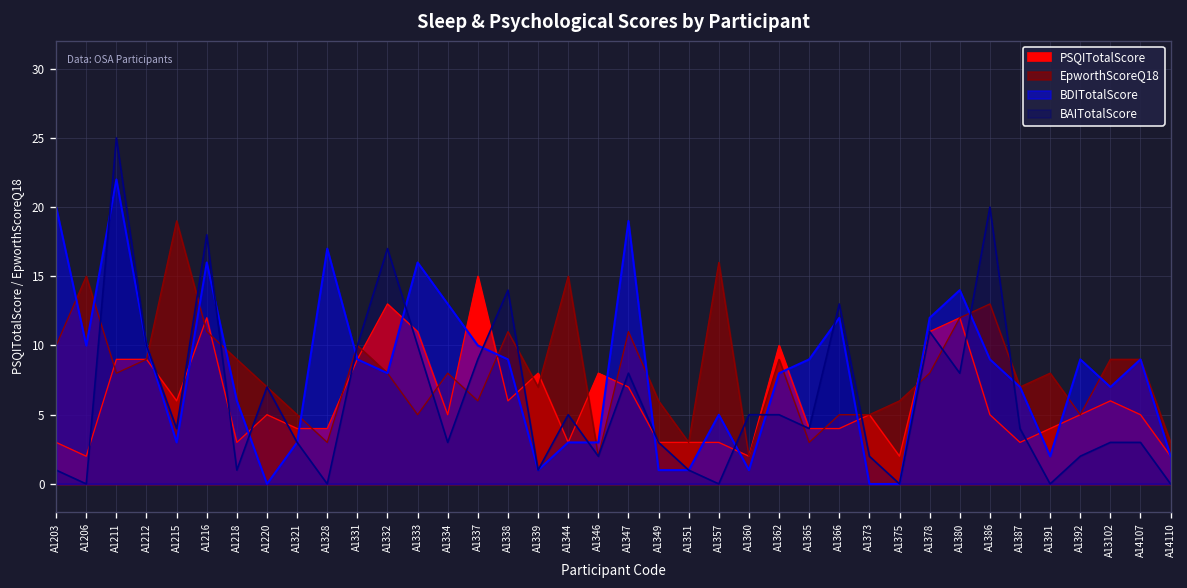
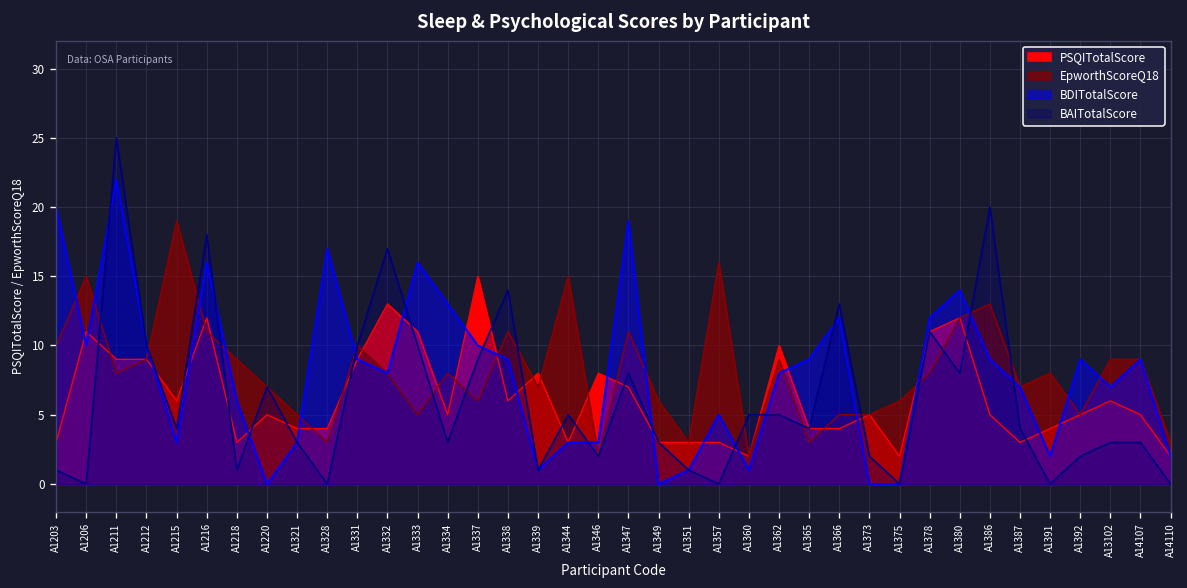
PSQITotalScore, A1206: 2 -> 11
BDITotalScore, A1349: 1 -> 0
